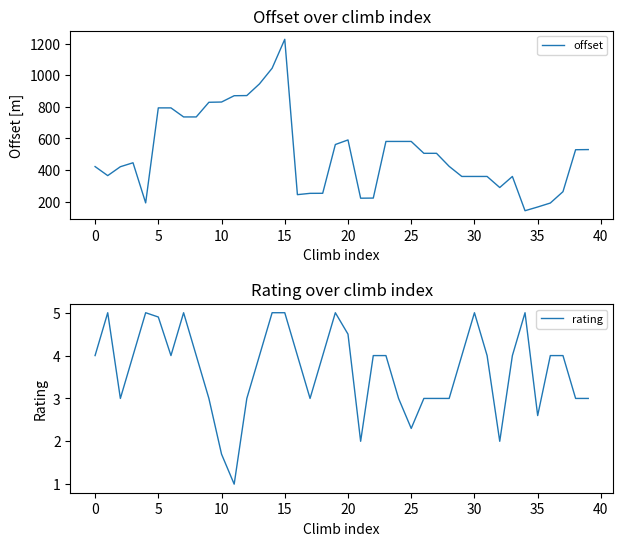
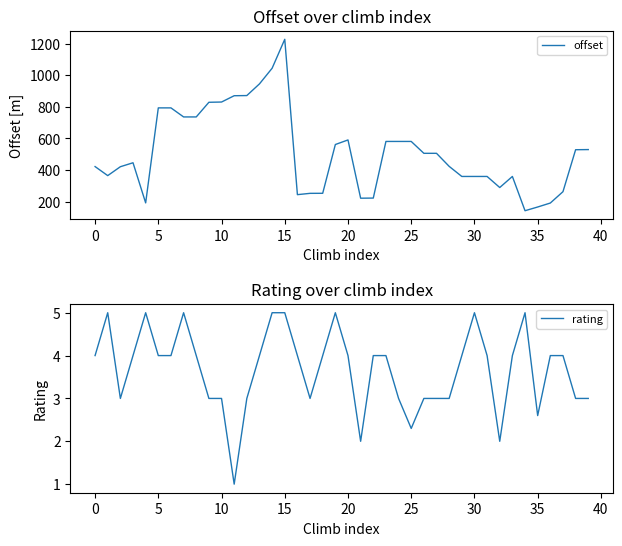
Rating over climb index, 5: 4.9 -> 4.0
Rating over climb index, 10: 1.7 -> 3.0
Rating over climb index, 20: 4.5 -> 4.0
